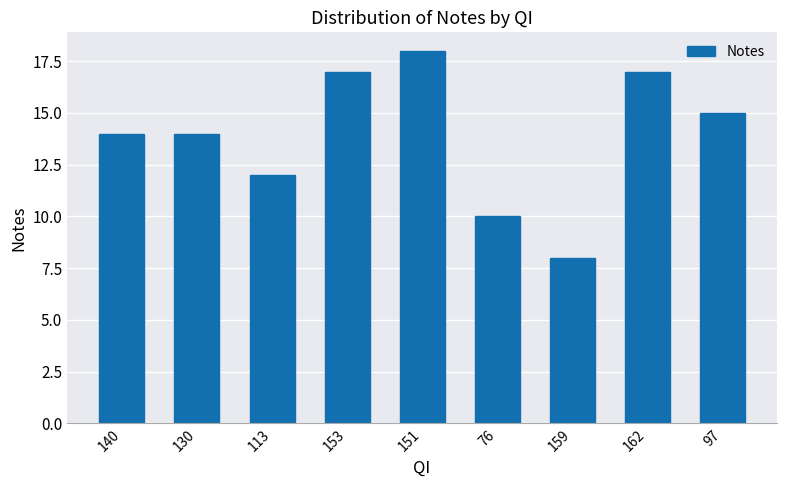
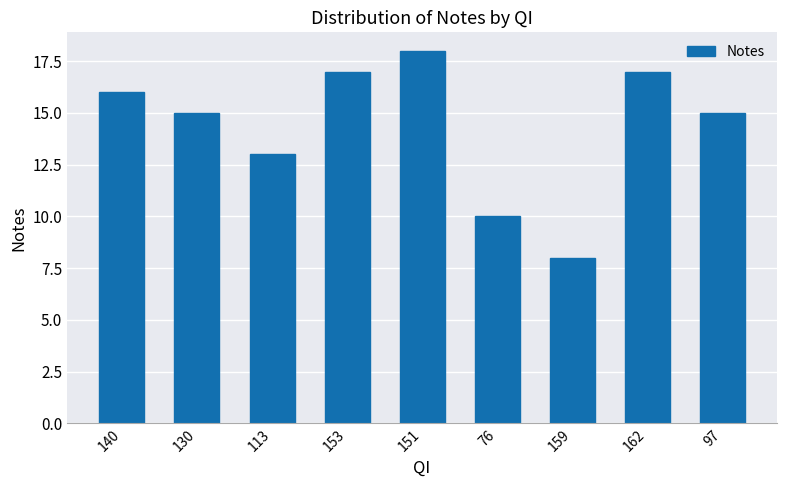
140: 14 -> 16
130: 14 -> 15
113: 12 -> 13
